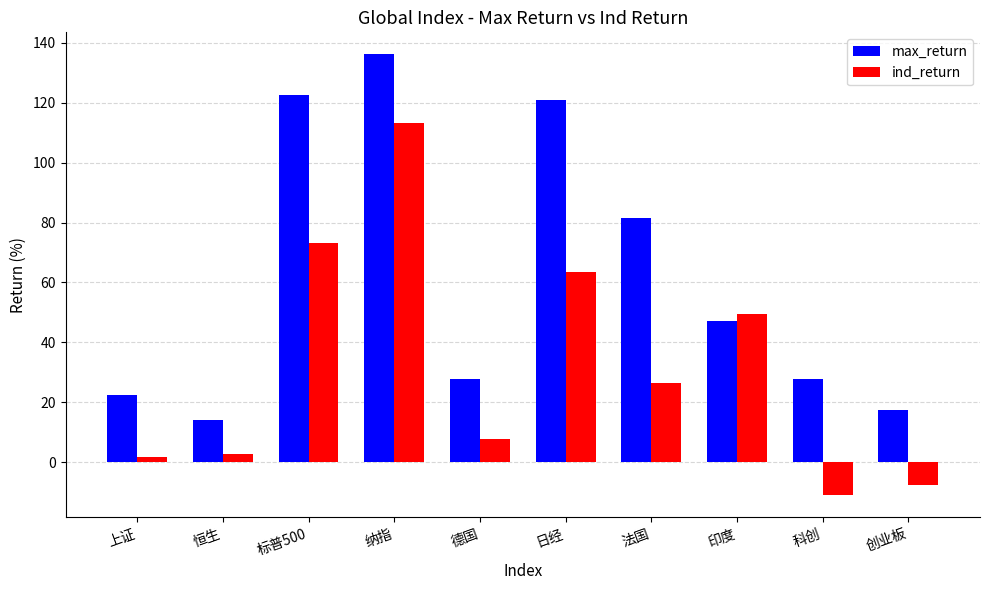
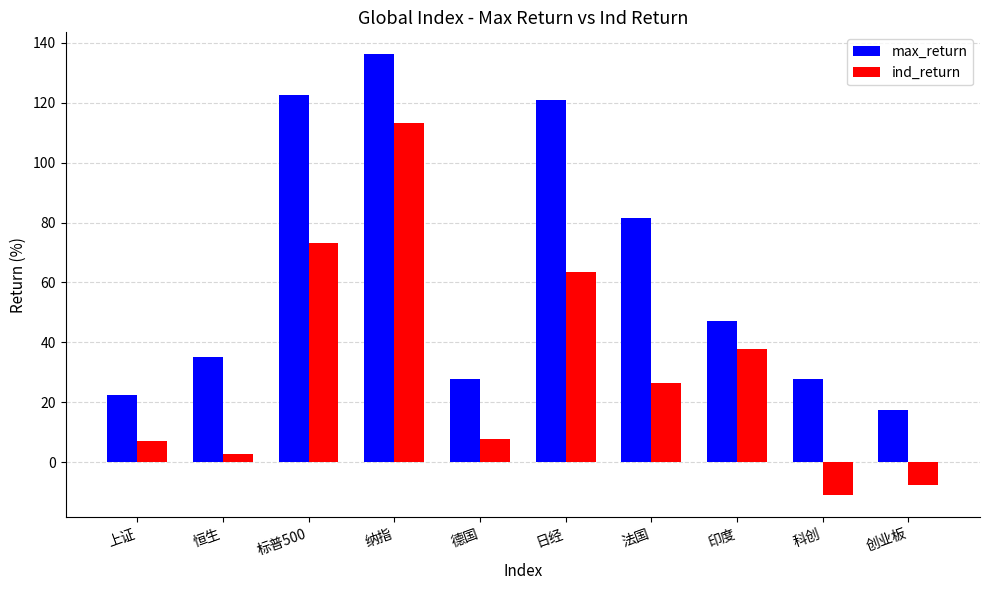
ind_return, 上证: 2 -> 7
max_return, 恒生: 14 -> 35
ind_return, 印度: 49 -> 38
